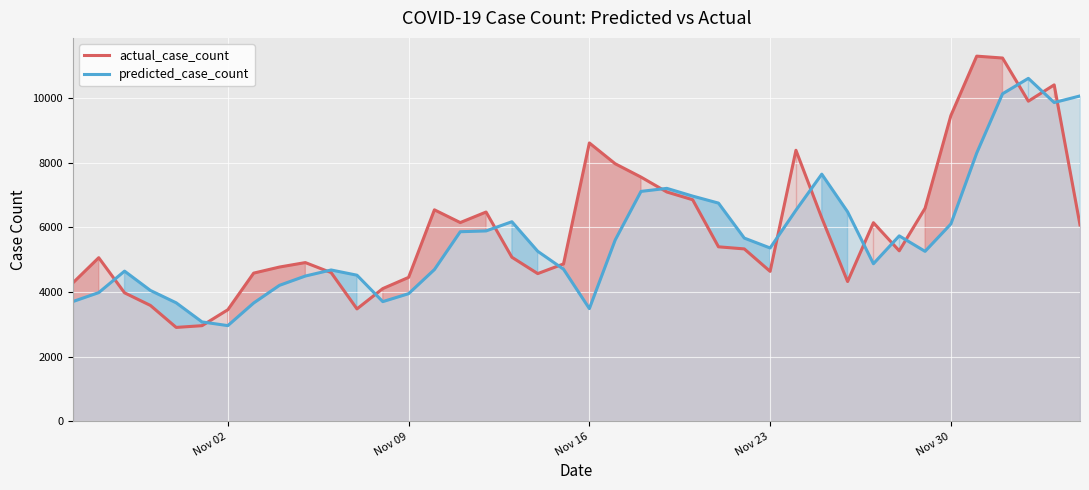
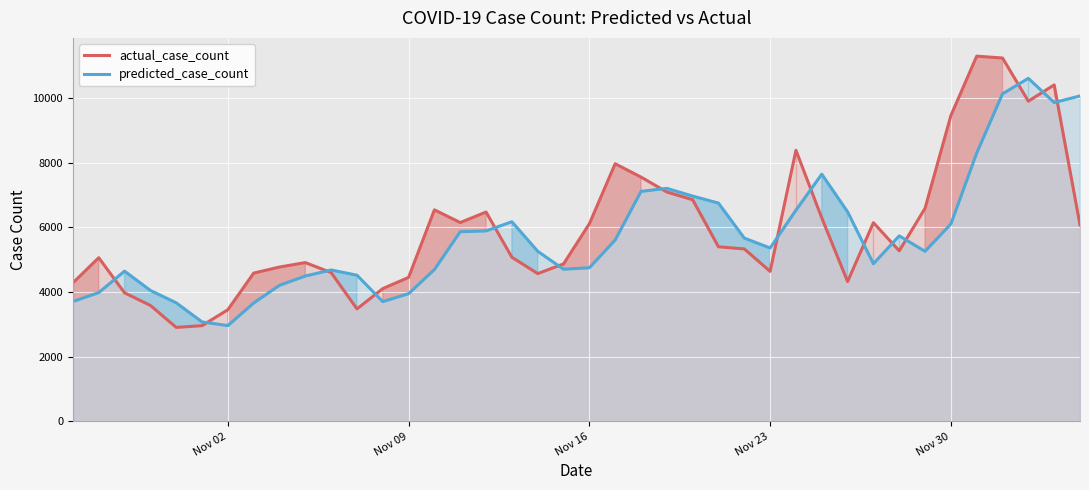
actual_case_count, Nov 16: 8600 -> 6100
predicted_case_count, Nov 16: 3500 -> 4800
